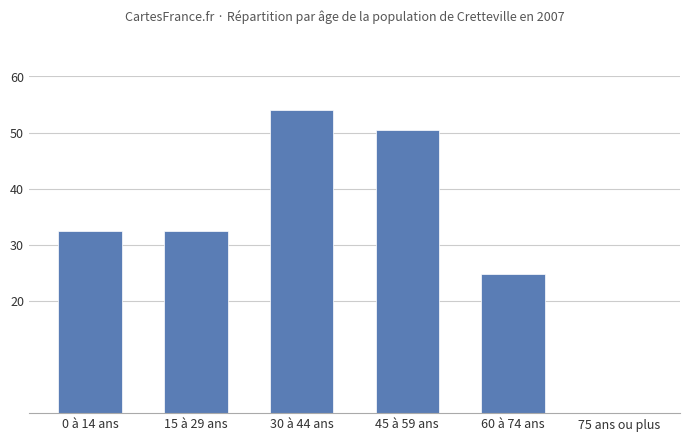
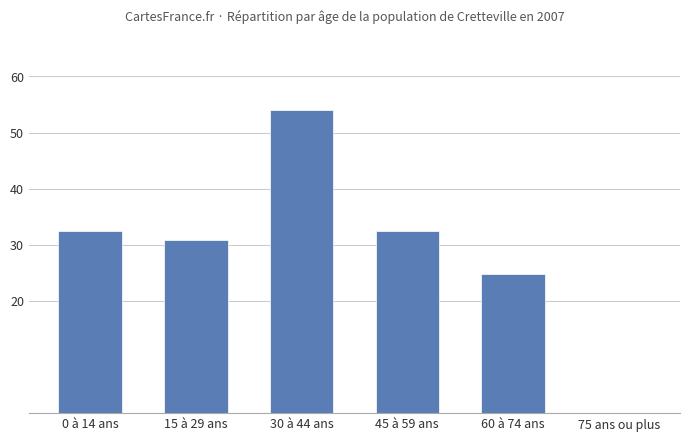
15 à 29 ans: 32 -> 31
45 à 59 ans: 50 -> 32
